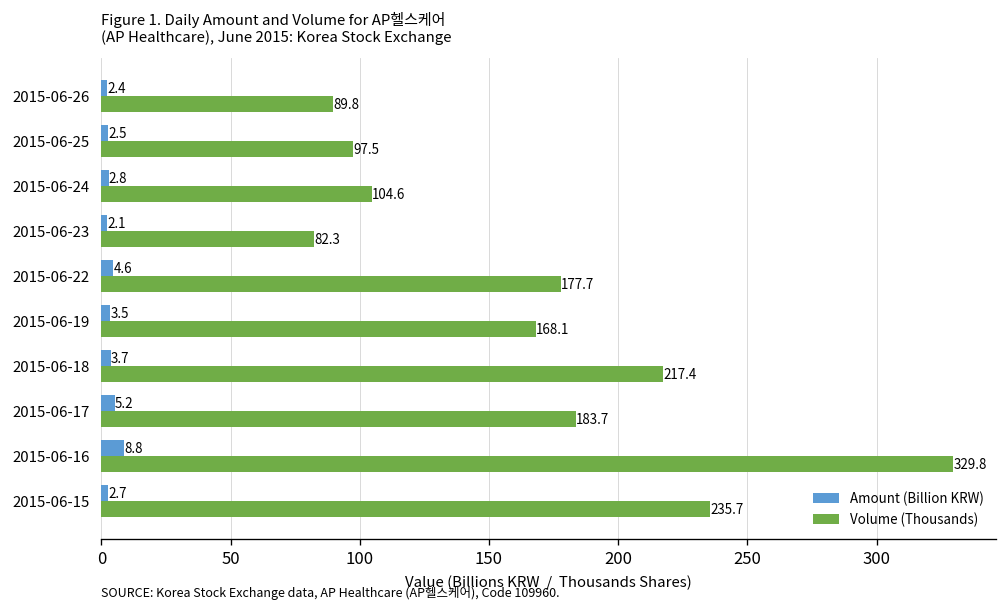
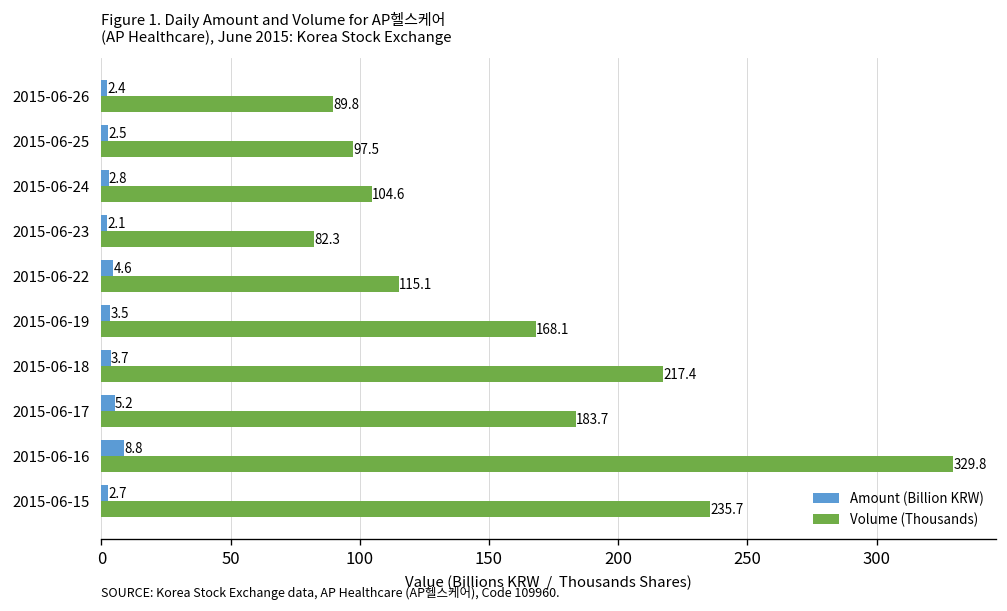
Volume (Thousands), 2015-06-22: 177.7 -> 115.1
